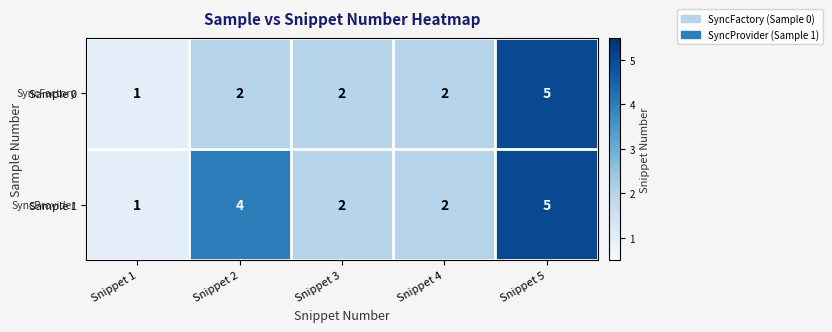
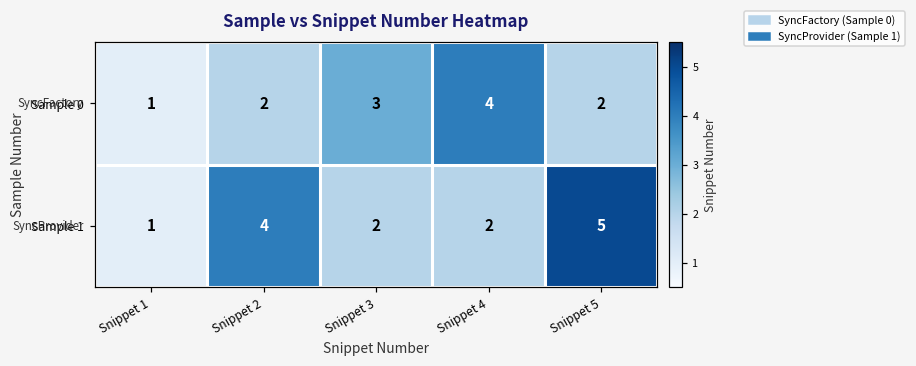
Sample 0, Snippet 3: 2 -> 3
Sample 0, Snippet 4: 2 -> 4
Sample 0, Snippet 5: 5 -> 2
